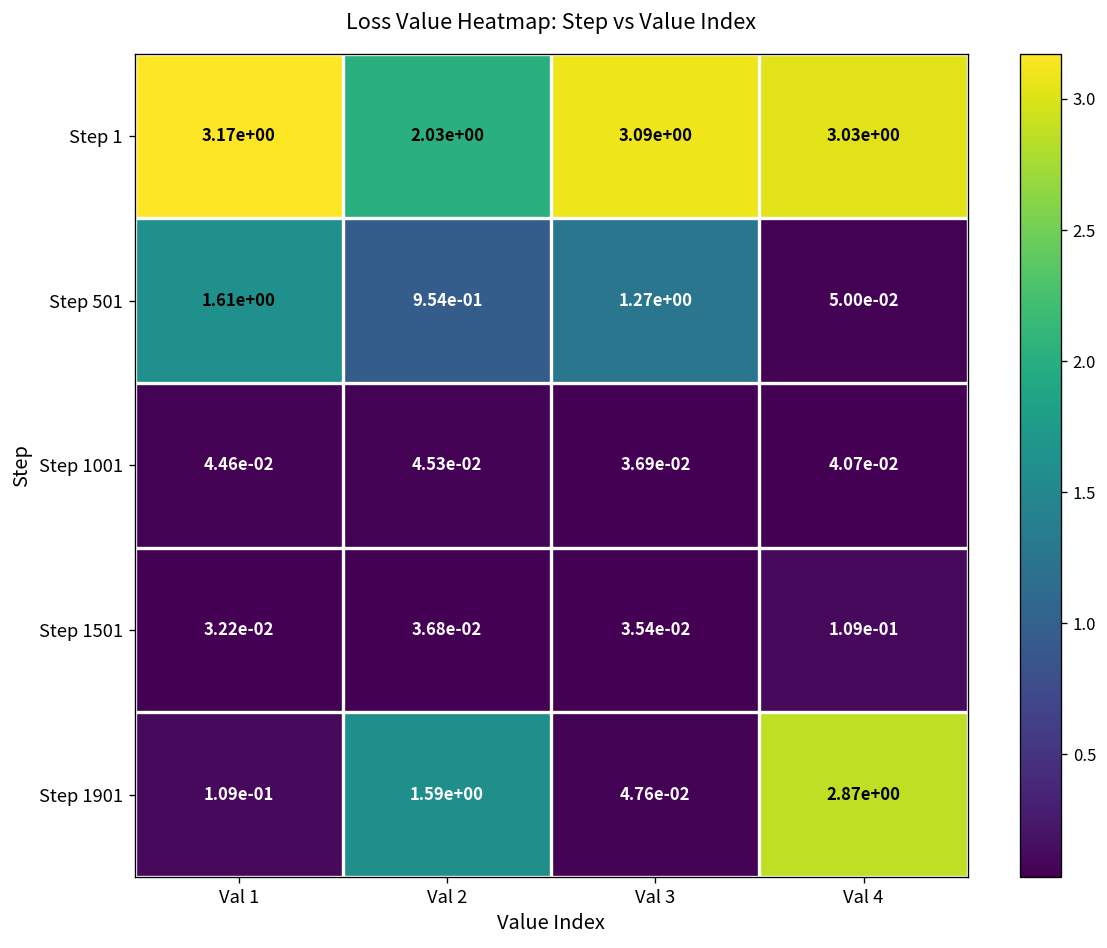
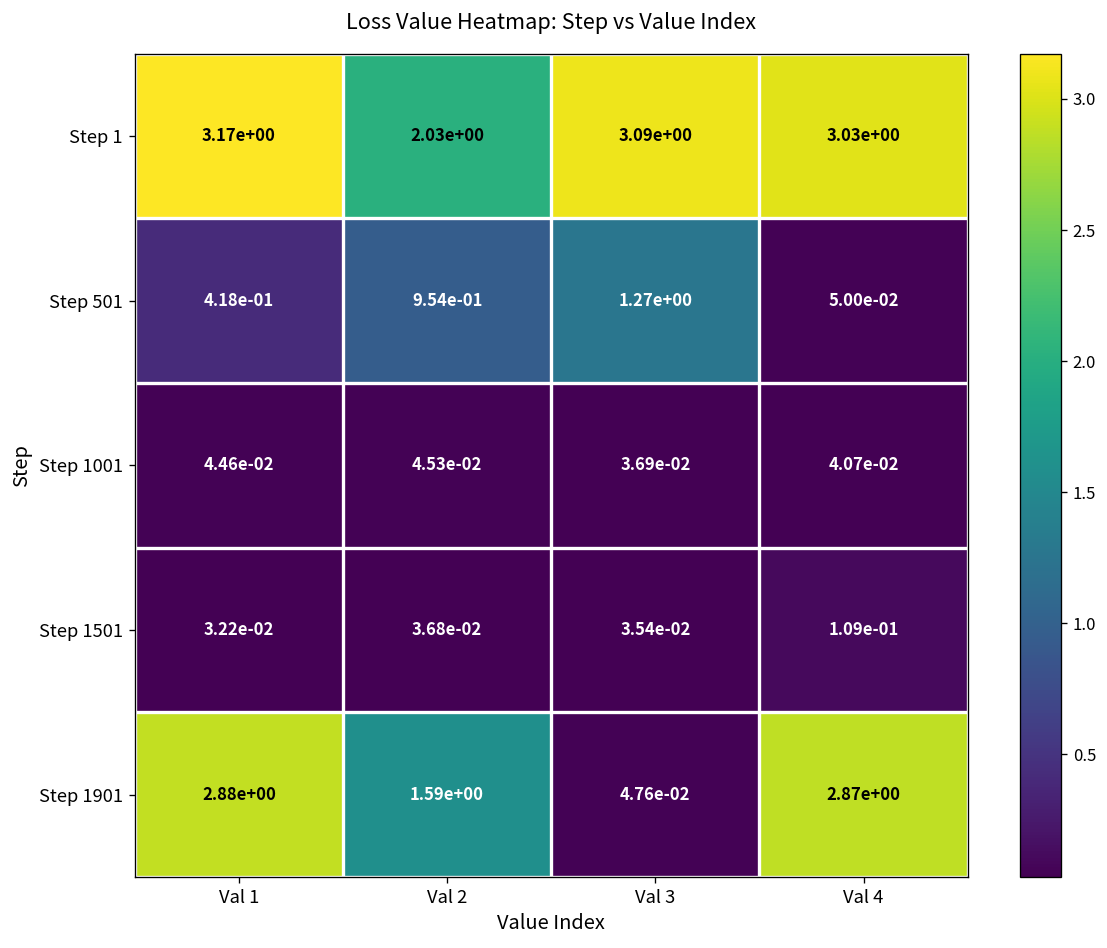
Step 501, Val 1: 1.61e+00 -> 4.18e-01
Step 1901, Val 1: 1.09e-01 -> 2.88e+00
